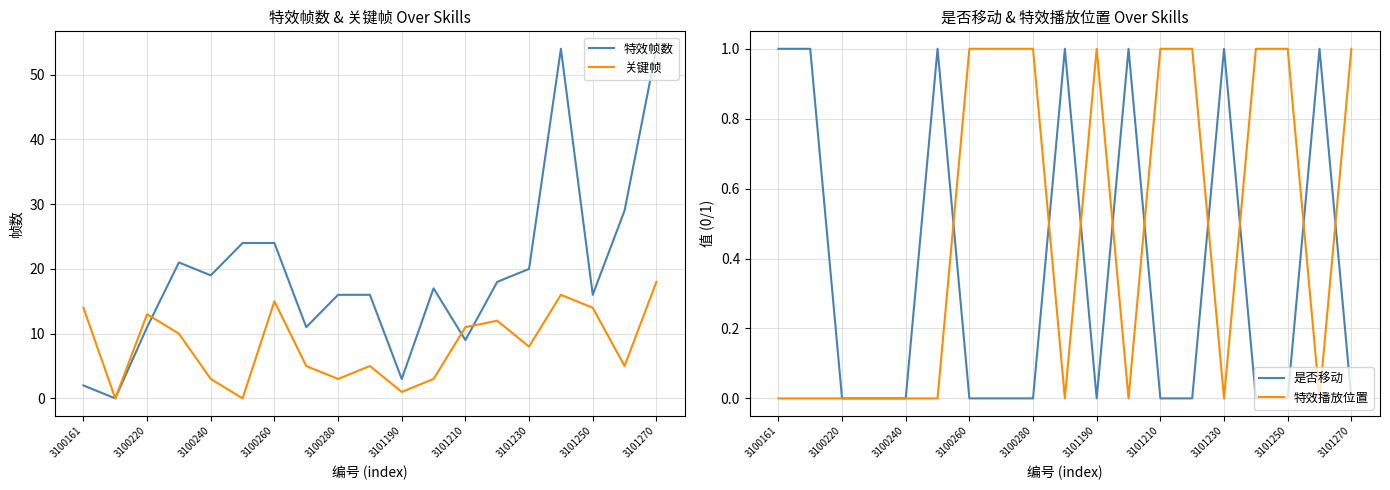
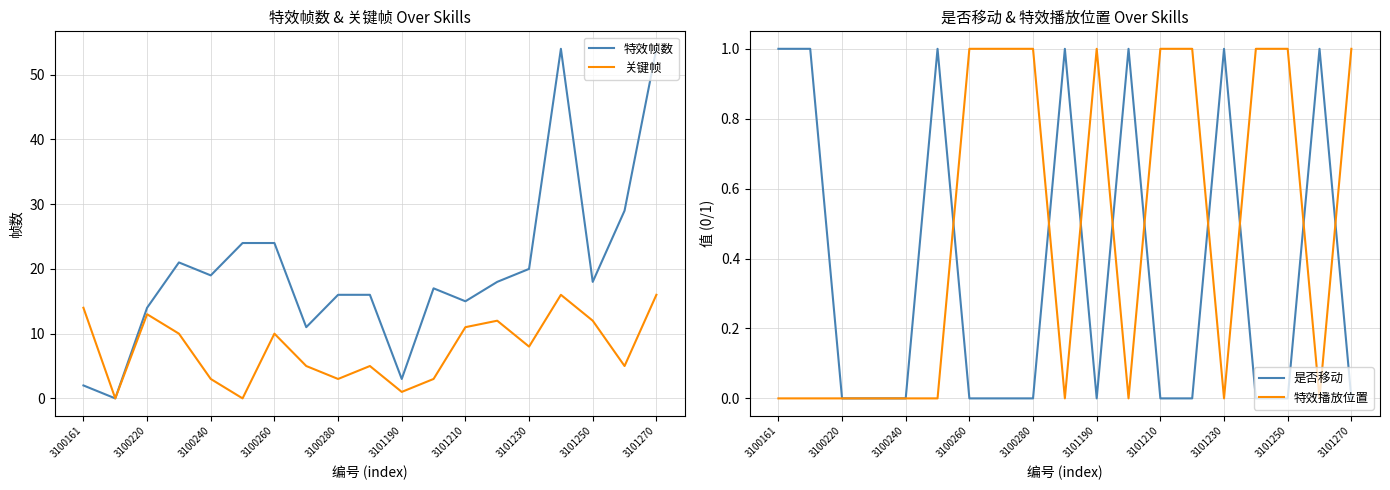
特效帧数 & 关键帧 Over Skills, 特效帧数, 3100220: 11 -> 14
特效帧数 & 关键帧 Over Skills, 关键帧, 3100260: 15 -> 10
特效帧数 & 关键帧 Over Skills, 特效帧数, 3101210: 9 -> 15
特效帧数 & 关键帧 Over Skills, 特效帧数, 3101250: 16 -> 18
特效帧数 & 关键帧 Over Skills, 关键帧, 3101250: 14 -> 12
特效帧数 & 关键帧 Over Skills, 关键帧, 3101270: 18 -> 16
